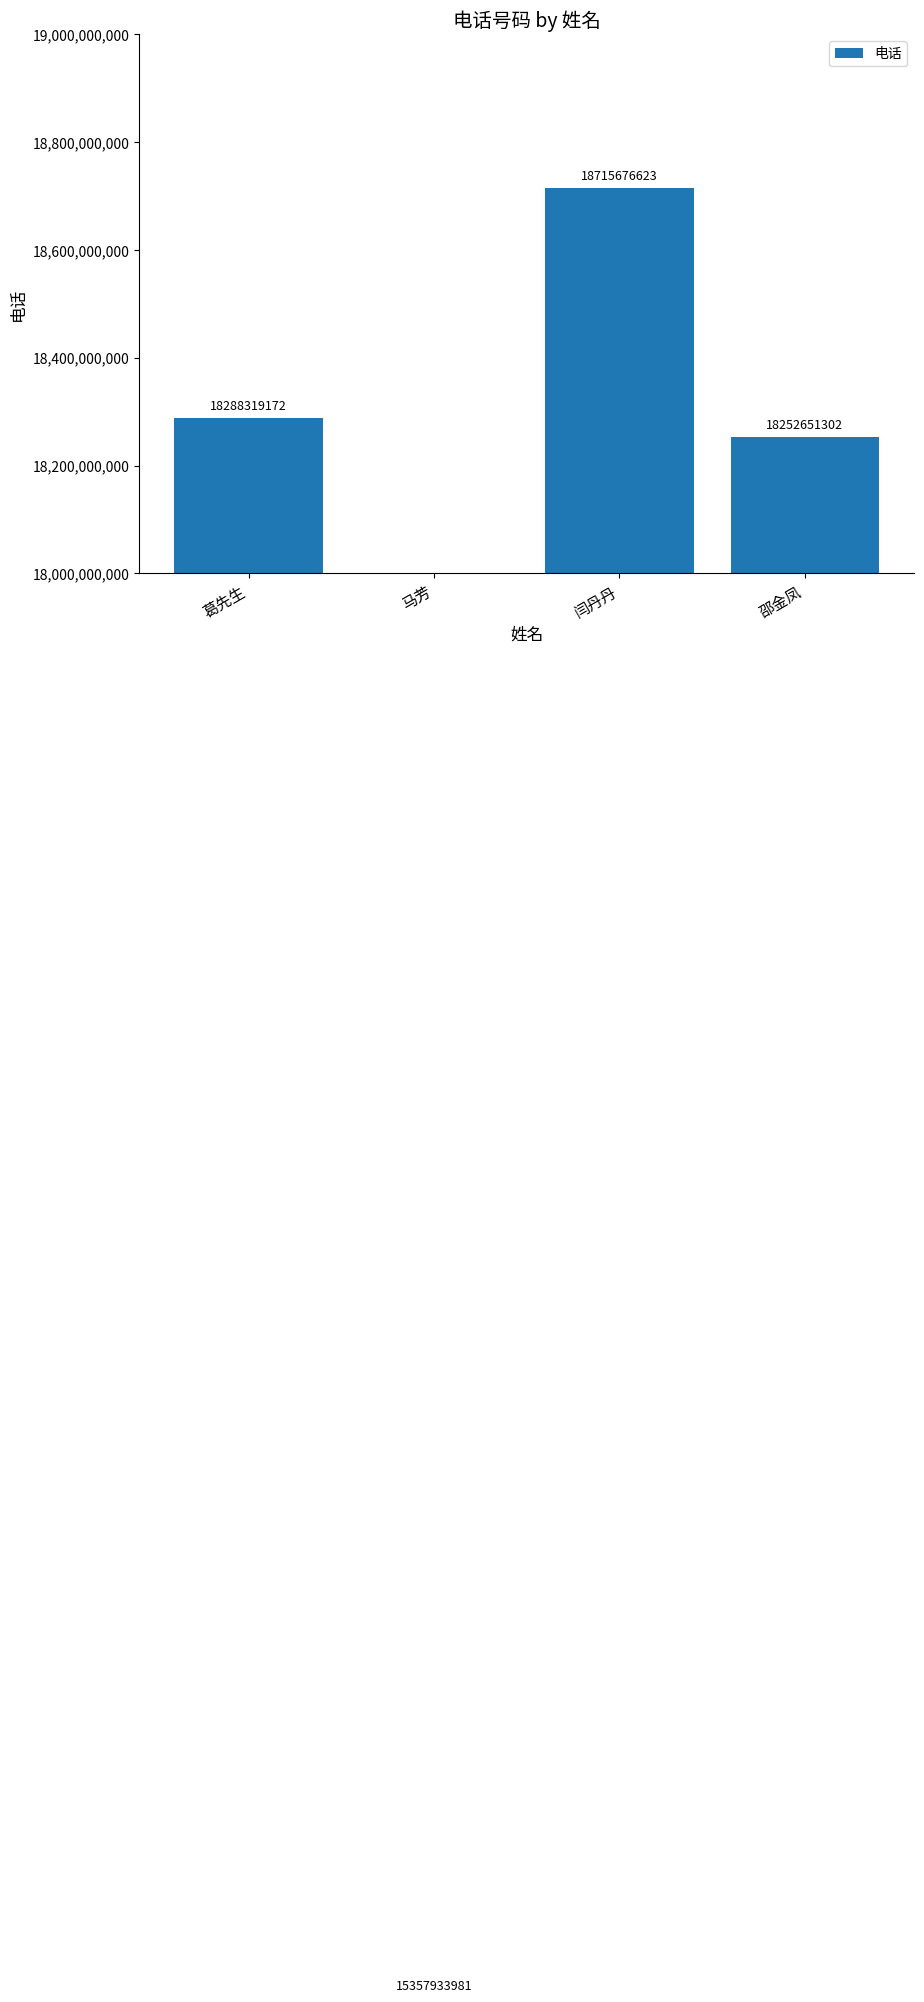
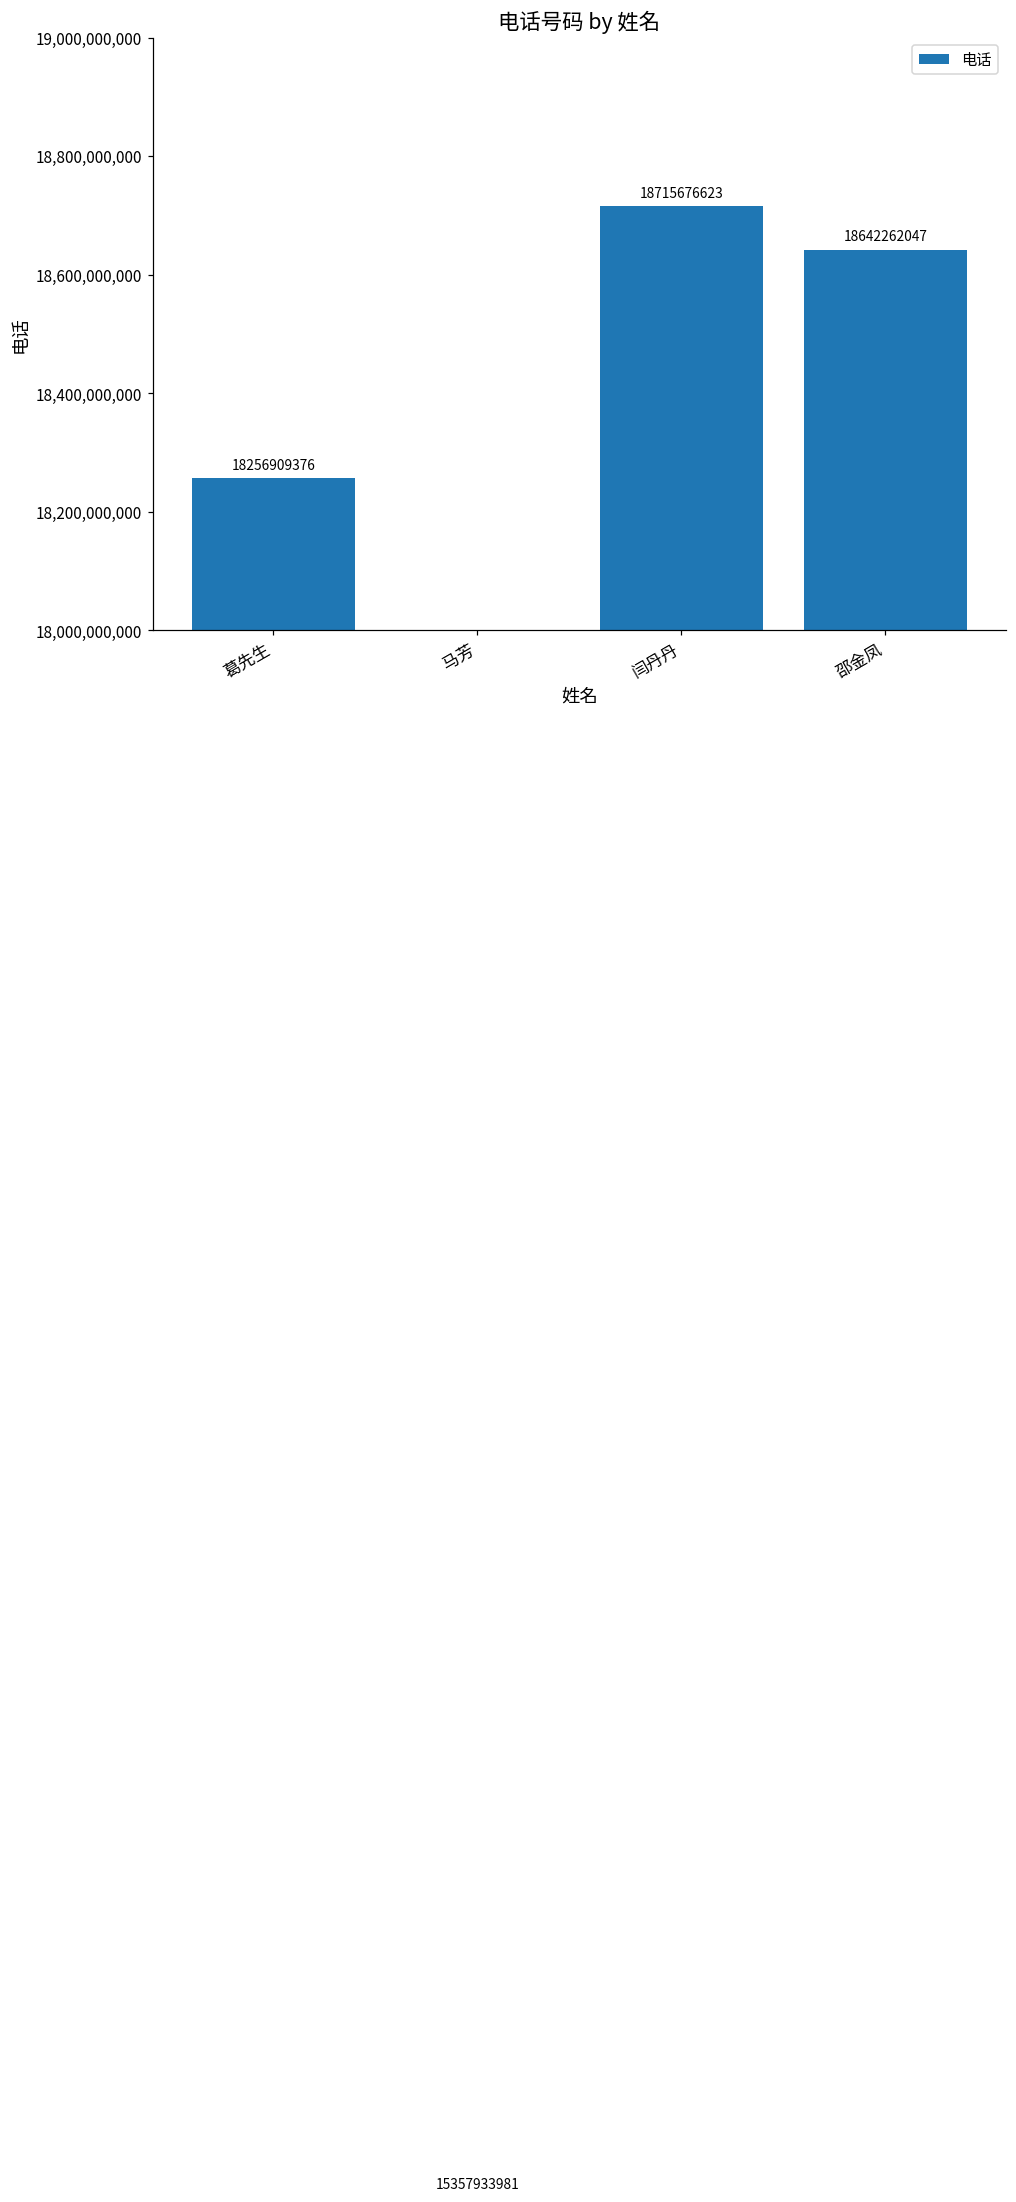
葛先生: 18288319172 -> 18256909376
邵金凤: 18252651302 -> 18642262047
